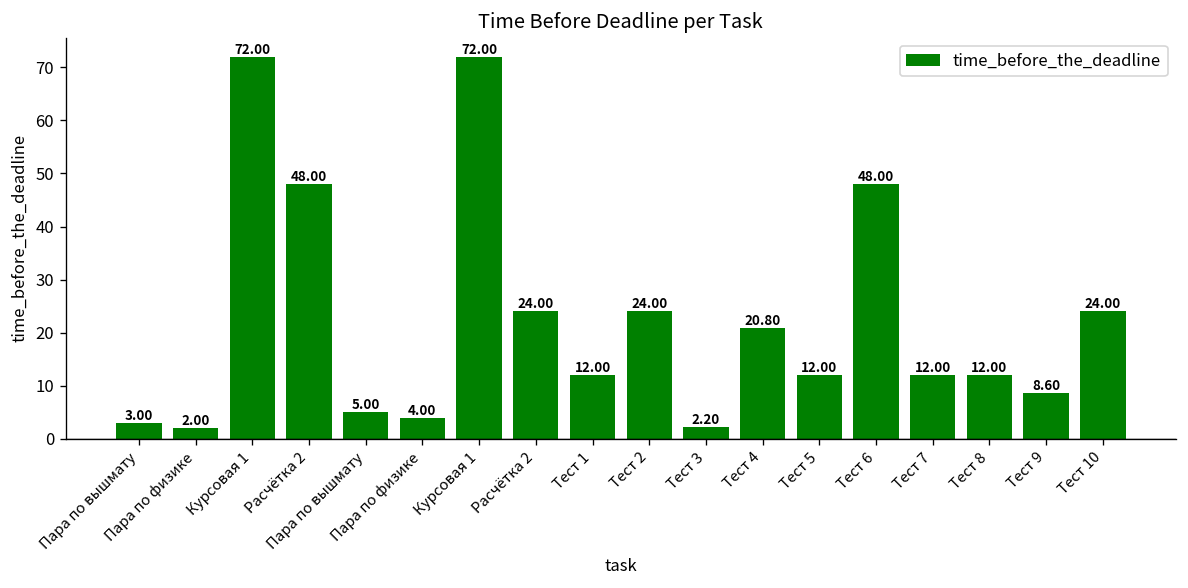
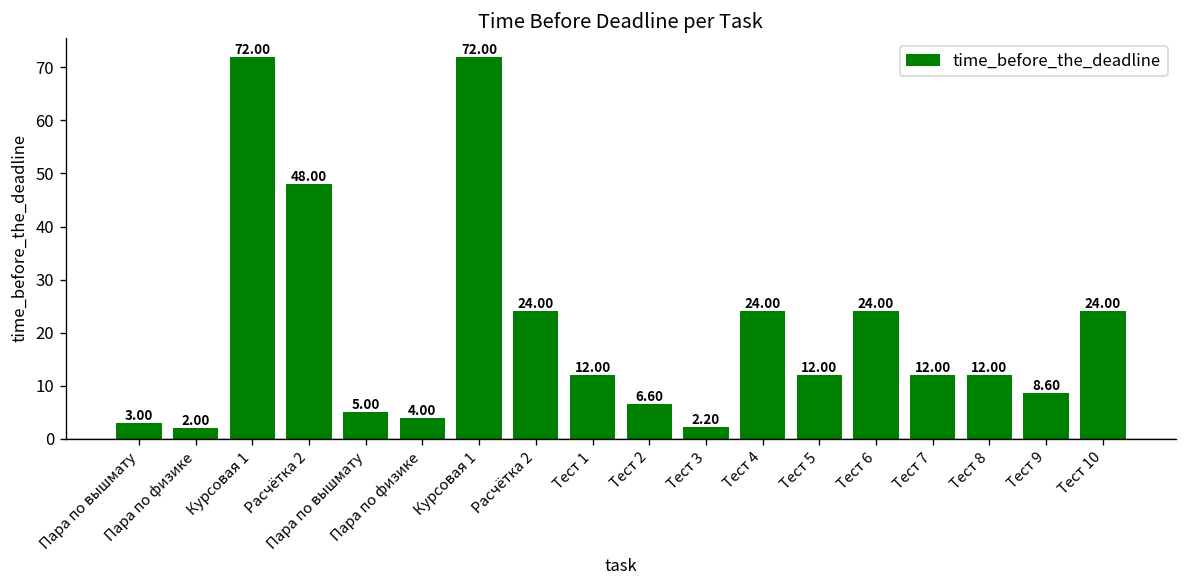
Тест 2: 24.00 -> 6.60
Тест 4: 20.80 -> 24.00
Тест 6: 48.00 -> 24.00
